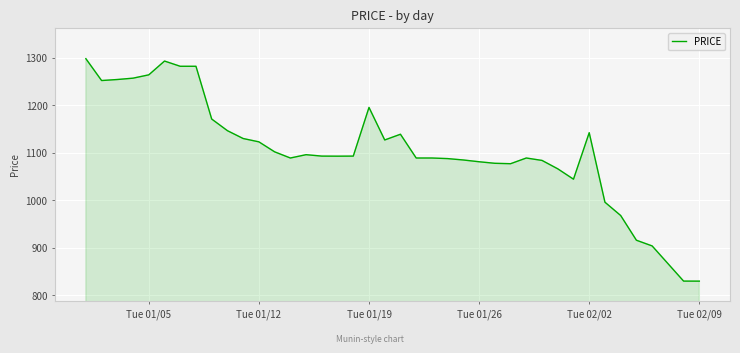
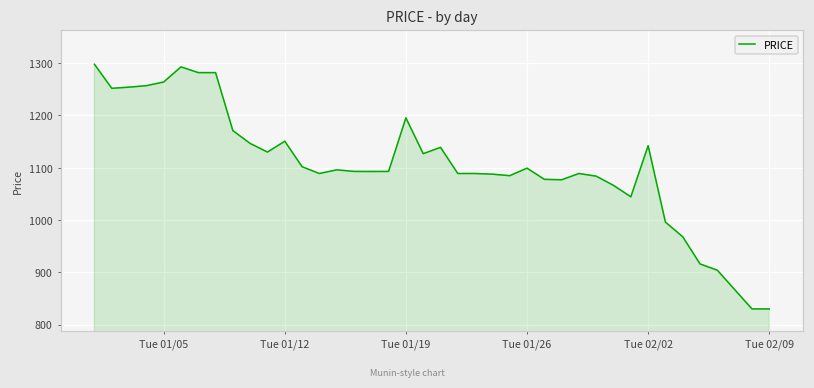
Tue 01/12: 1120 -> 1150
Tue 01/26: 1080 -> 1100
